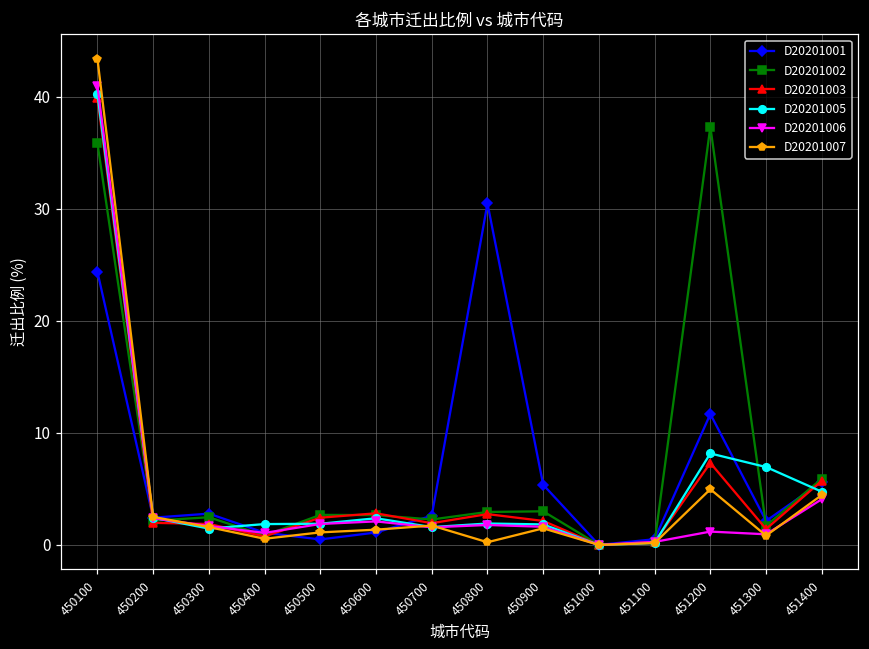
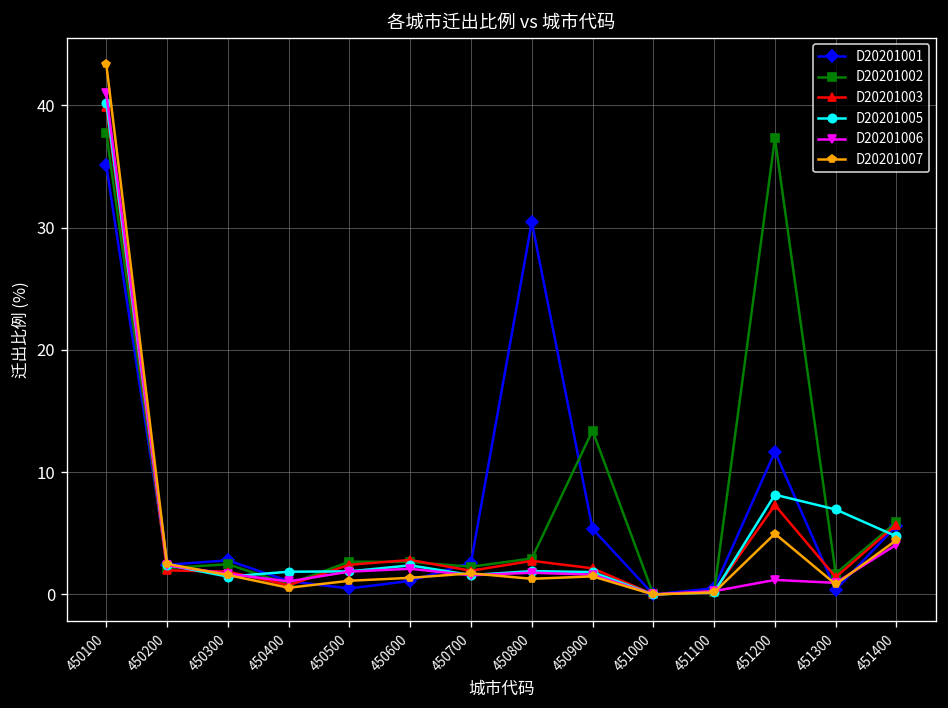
D20201001, 450100: 24.4 -> 35.1
D20201002, 450100: 35.8 -> 37.8
D20201007, 450800: 0.2 -> 1.3
D20201002, 450900: 3.0 -> 13.4
D20201001, 451300: 2.1 -> 0.4
